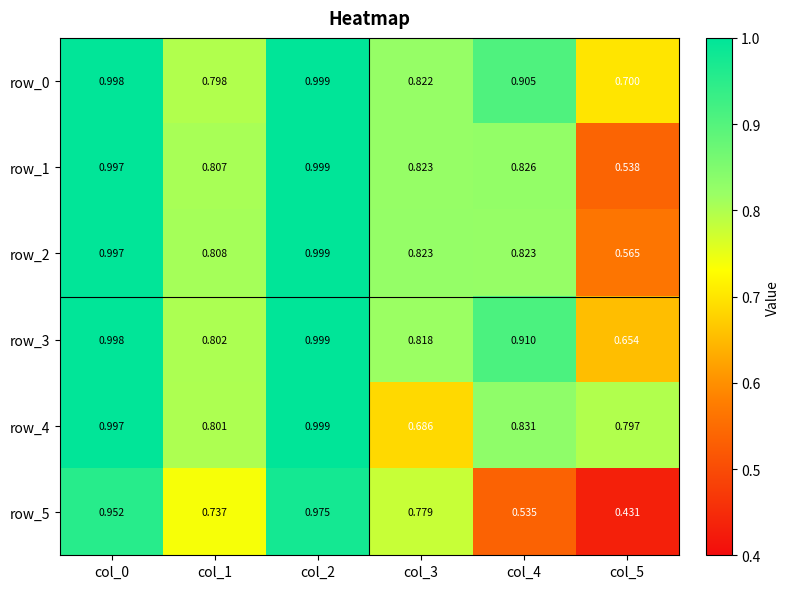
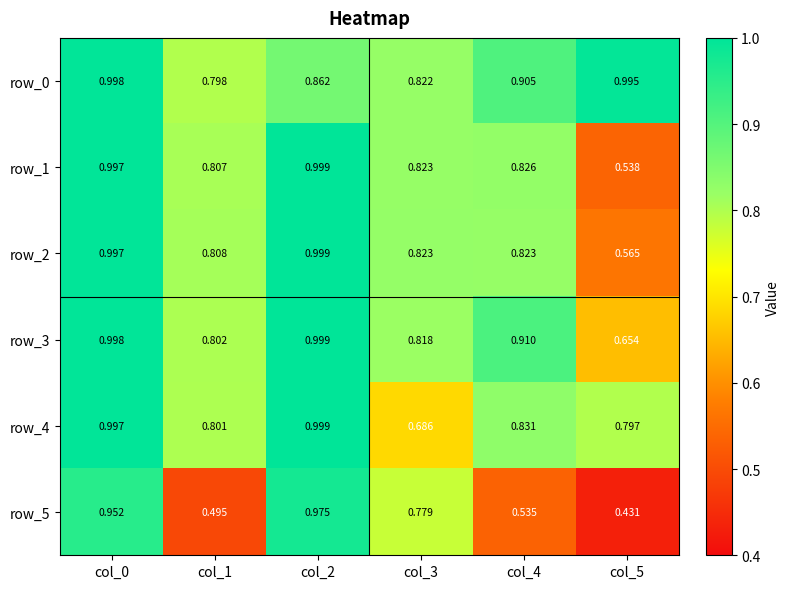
row_0, col_2: 0.999 -> 0.862
row_0, col_5: 0.700 -> 0.995
row_5, col_1: 0.737 -> 0.495
